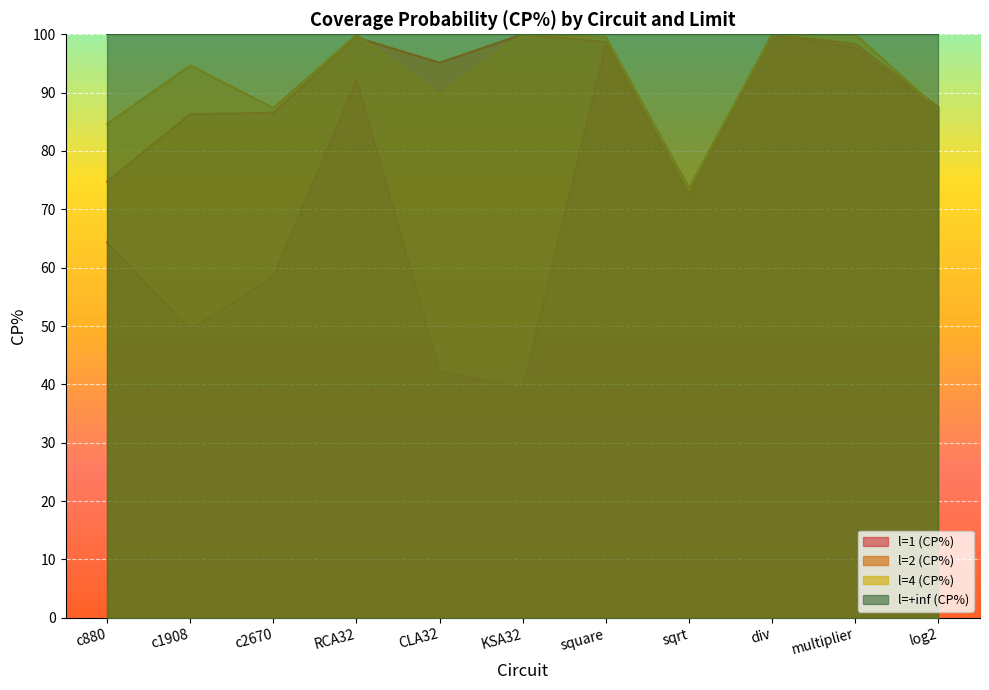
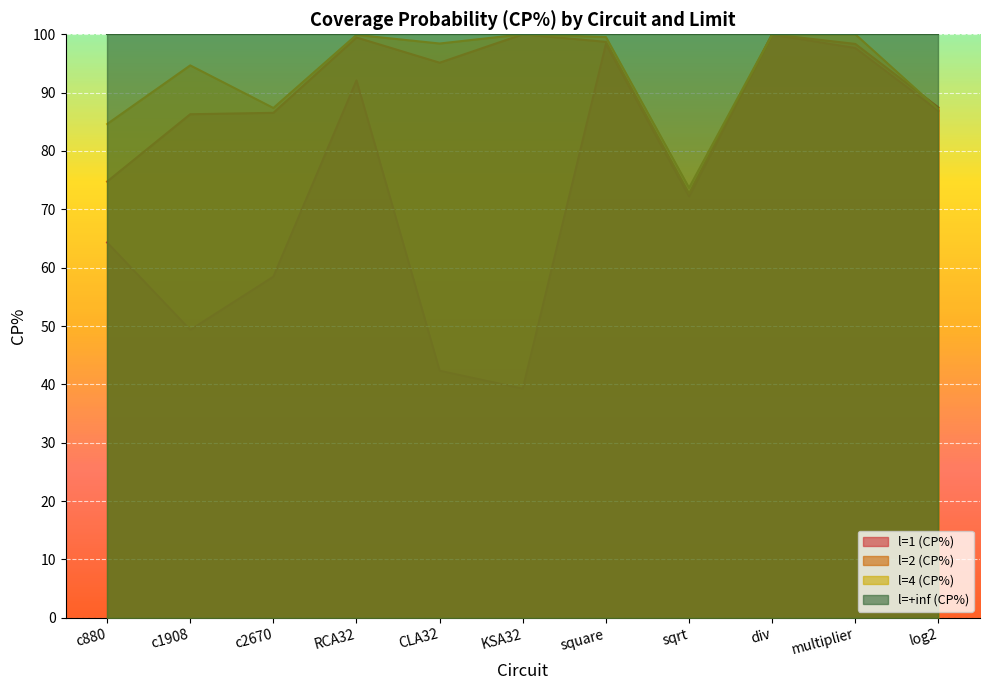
l=4 (CP%), CLA32: 90 -> 98
